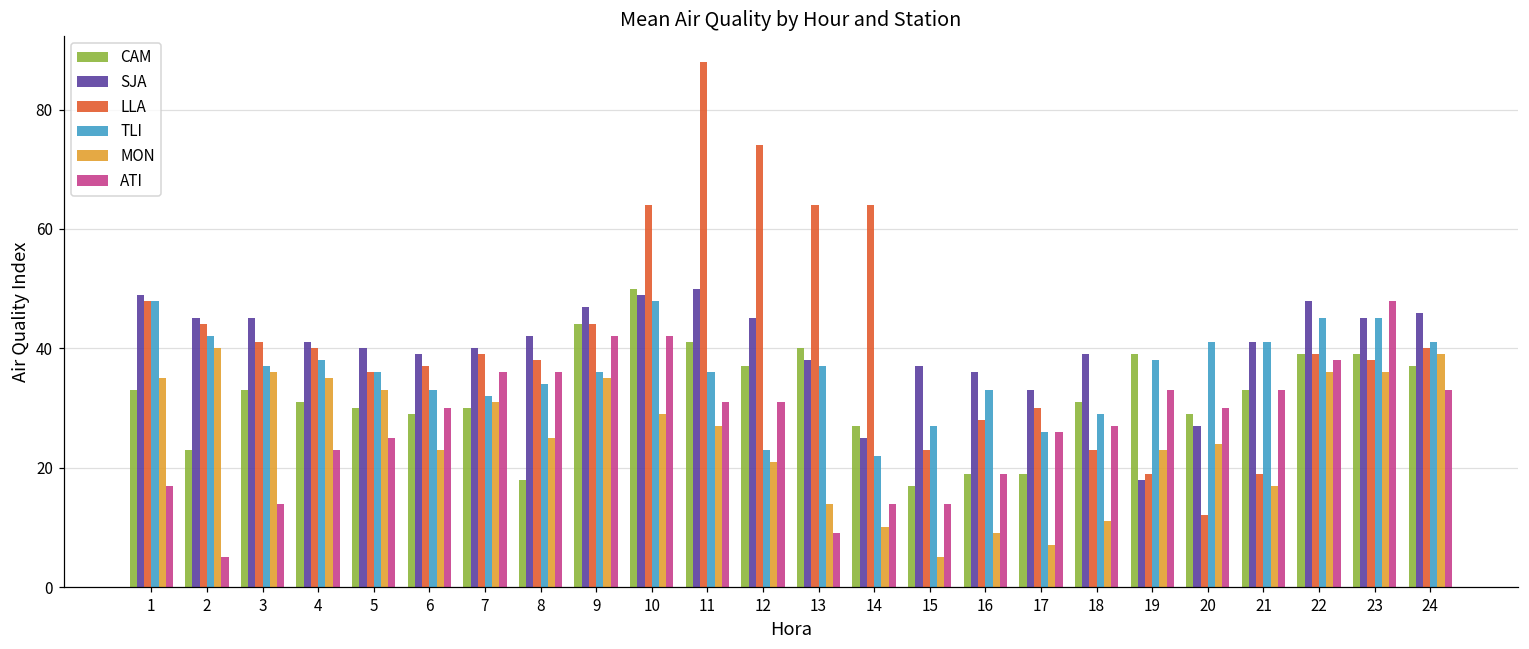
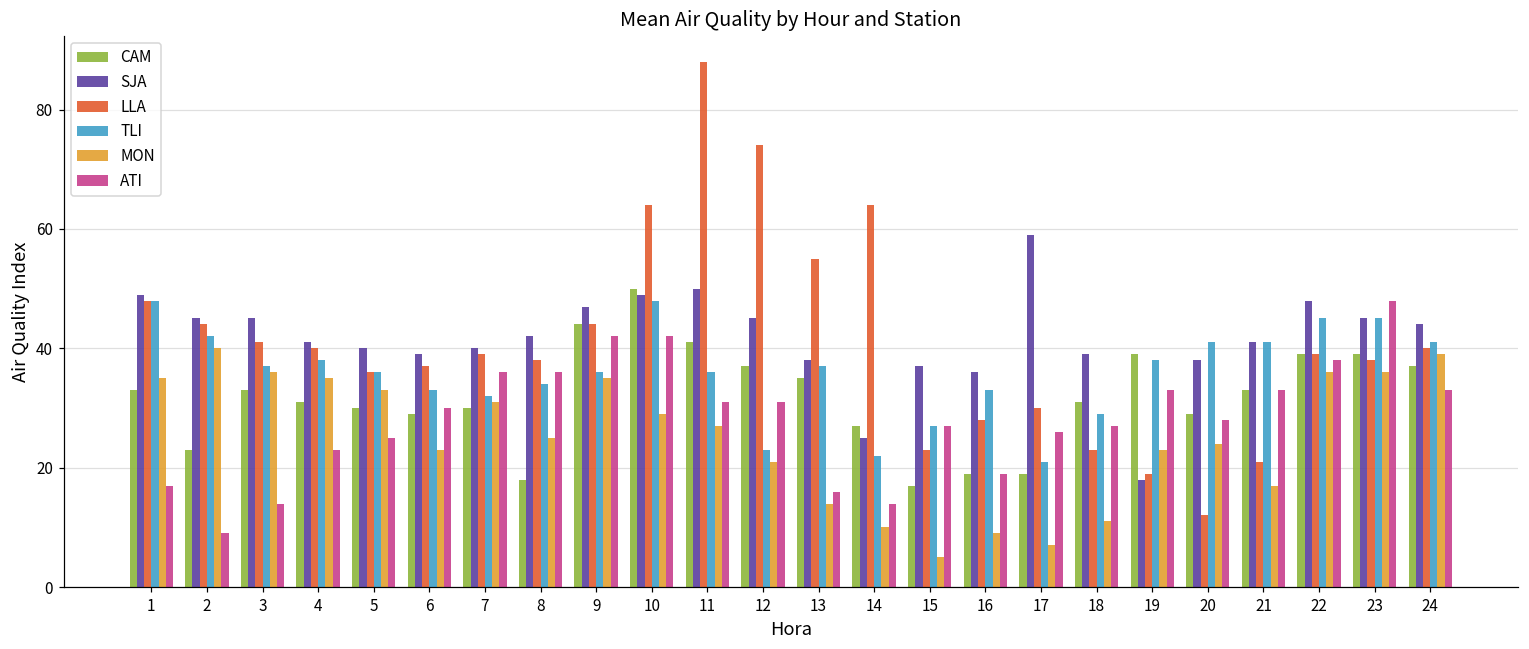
ATI, 2: 5 -> 9
CAM, 13: 40 -> 35
LLA, 13: 64 -> 55
ATI, 13: 9 -> 16
ATI, 15: 14 -> 27
SJA, 17: 33 -> 59
TLI, 17: 26 -> 21
SJA, 20: 27 -> 38
ATI, 20: 30 -> 28
LLA, 21: 19 -> 21
SJA, 24: 46 -> 44
